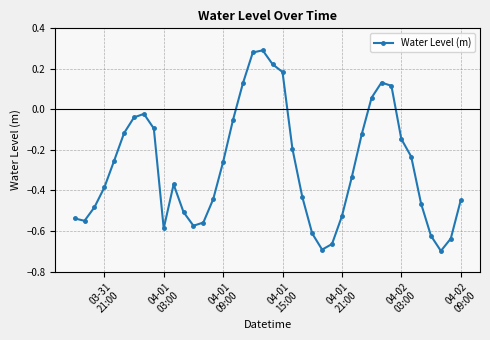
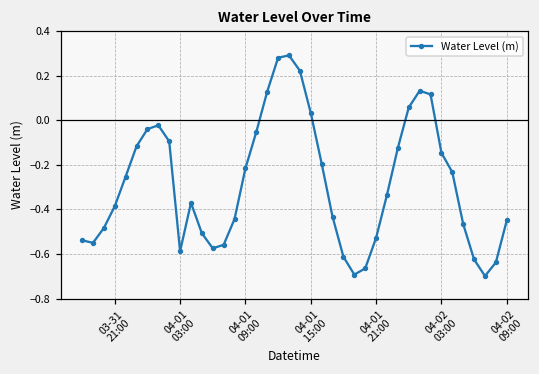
04-01 09:00: -0.26 -> -0.22
04-01 15:00: 0.18 -> 0.03
